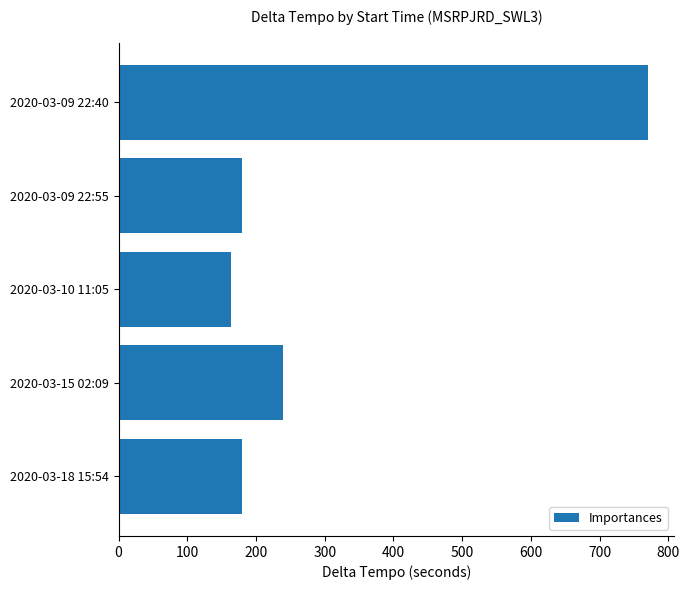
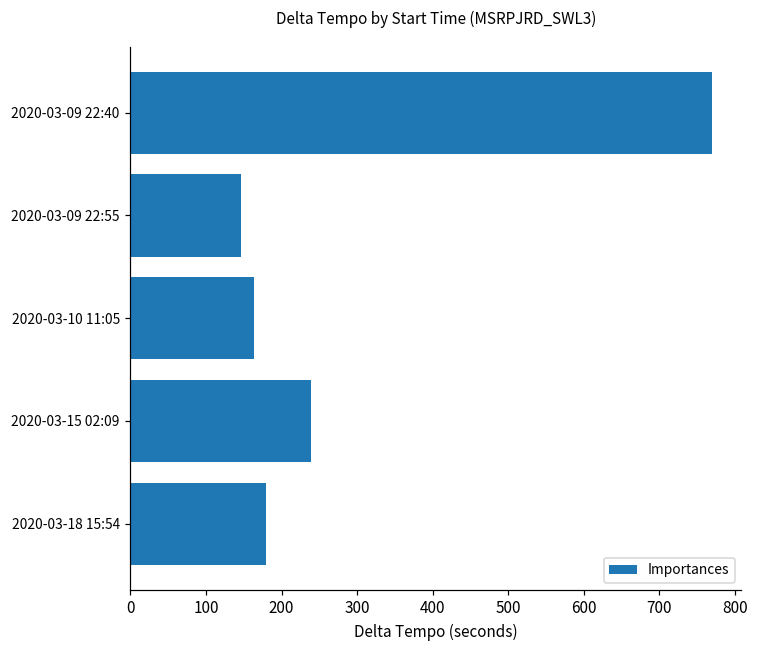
2020-03-09 22:55: 180 -> 150
